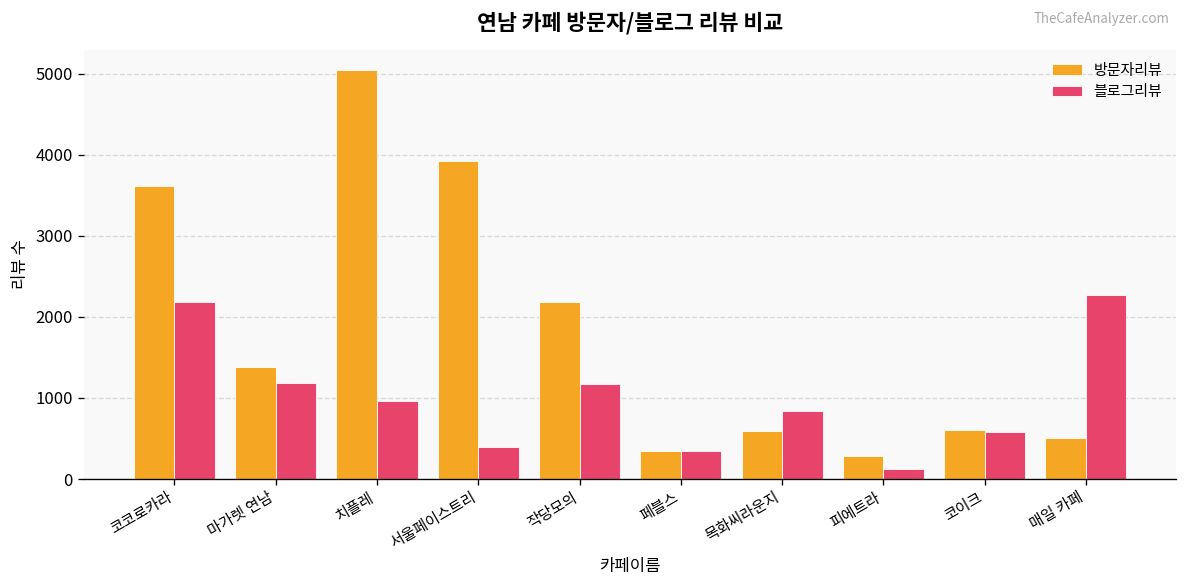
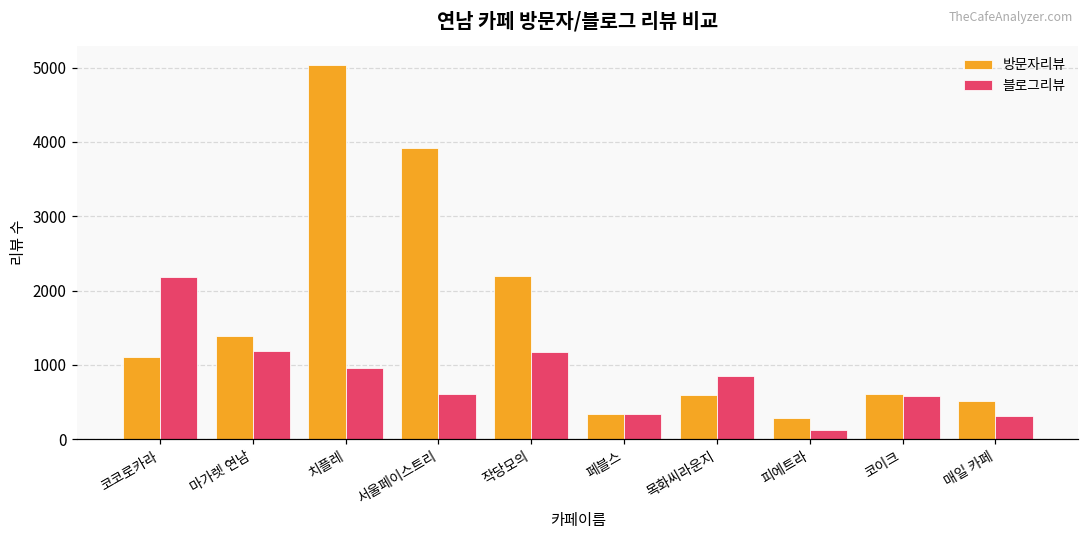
방문자리뷰, 코코로카라: 3600 -> 1100
블로그리뷰, 서울페이스트리: 400 -> 600
블로그리뷰, 매일 카페: 2300 -> 300
